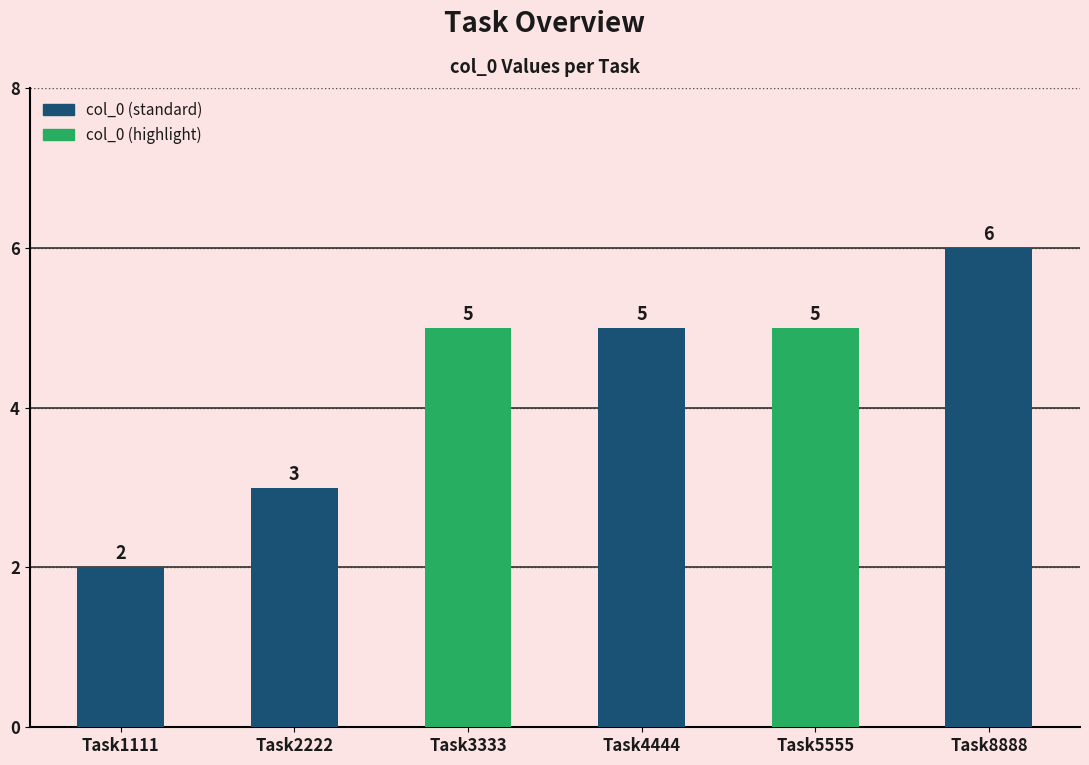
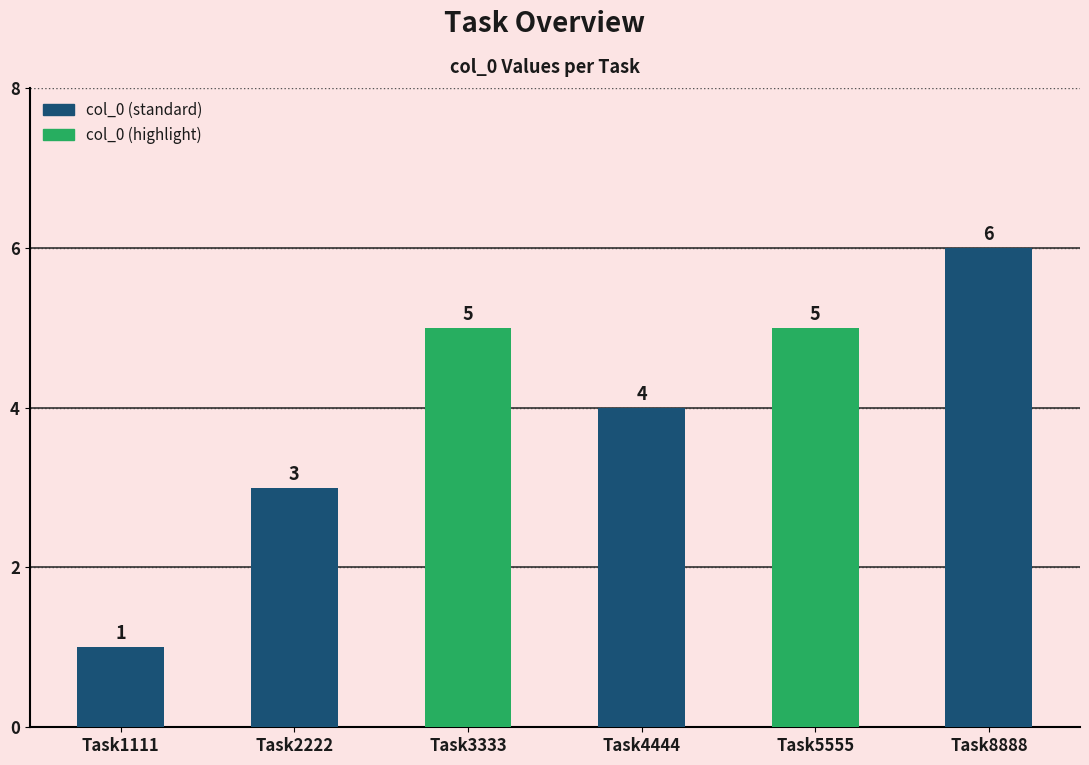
Task1111: 2 -> 1
Task4444: 5 -> 4
